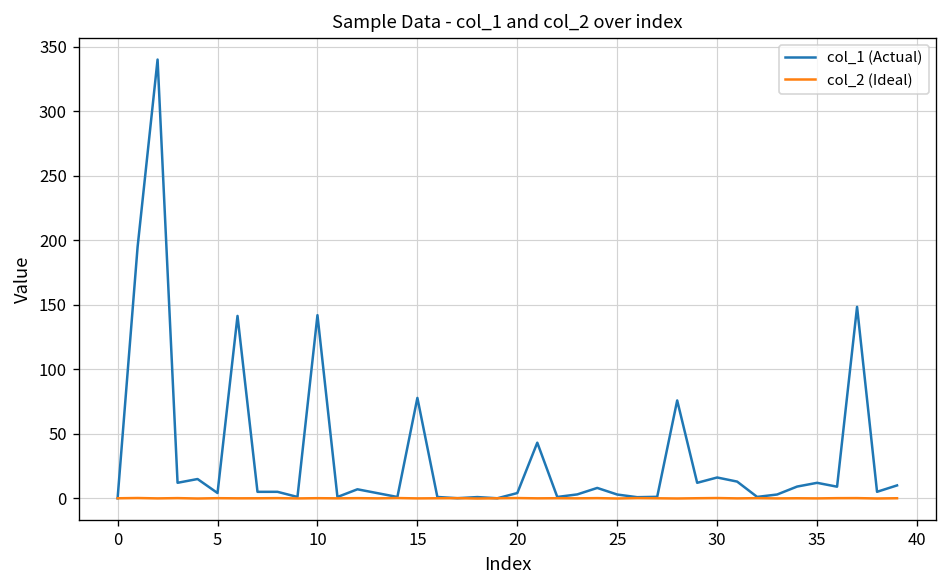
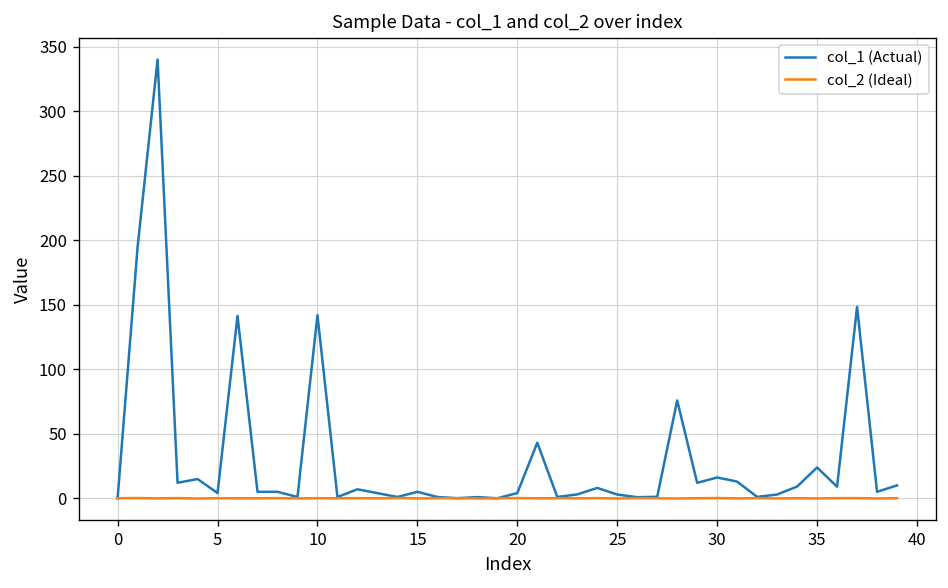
col_1 (Actual), 15: 78 -> 5
col_1 (Actual), 35: 12 -> 24
